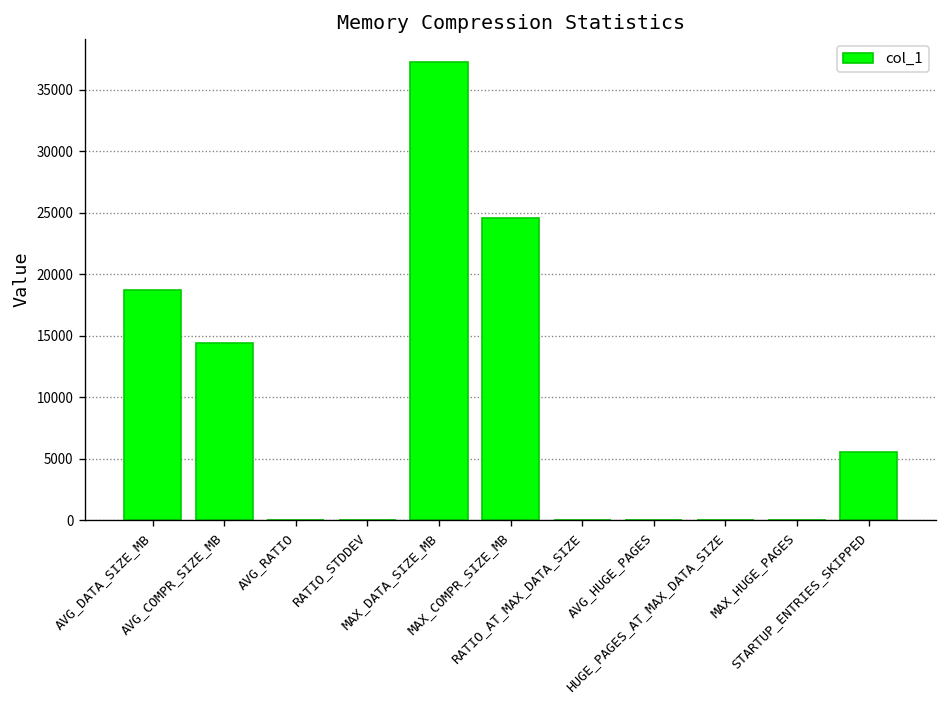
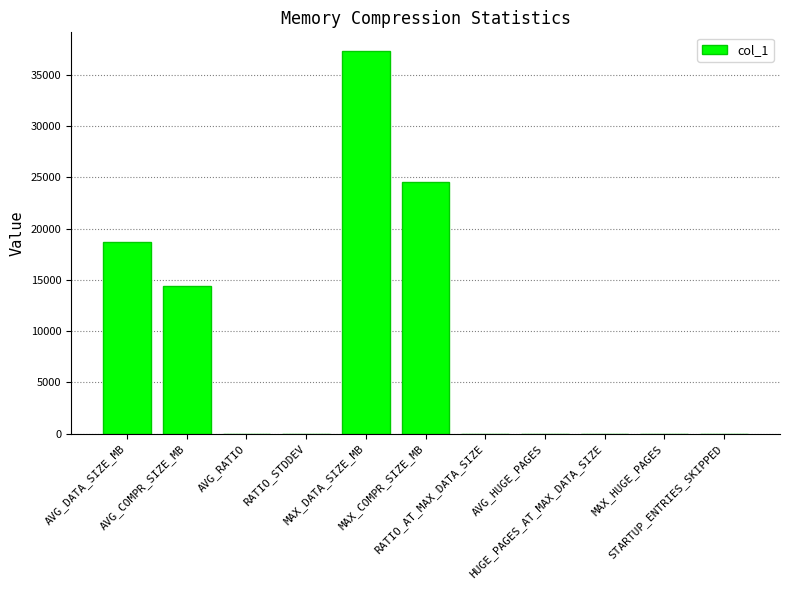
STARTUP_ENTRIES_SKIPPED: 5500 -> 0
